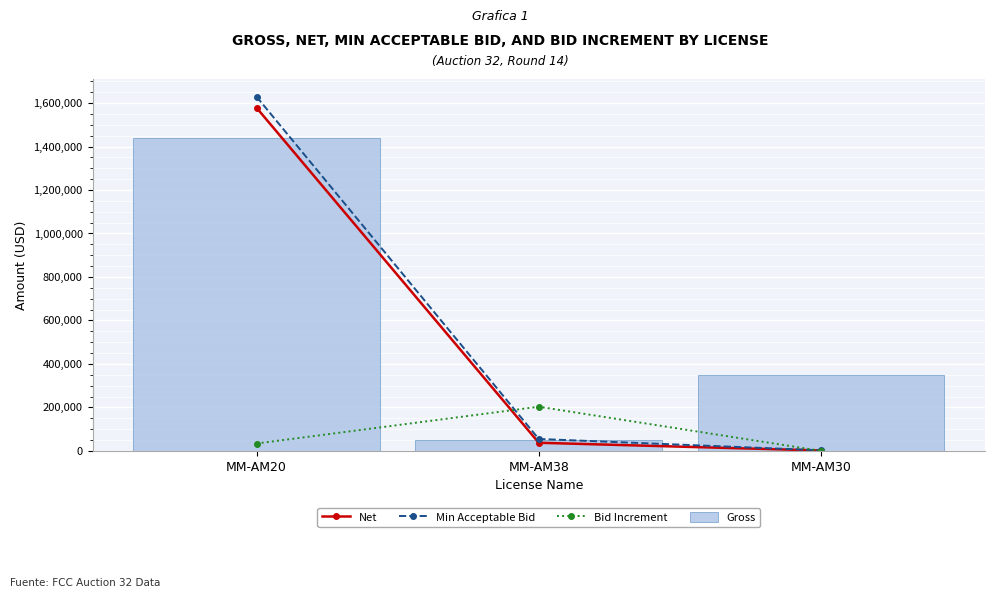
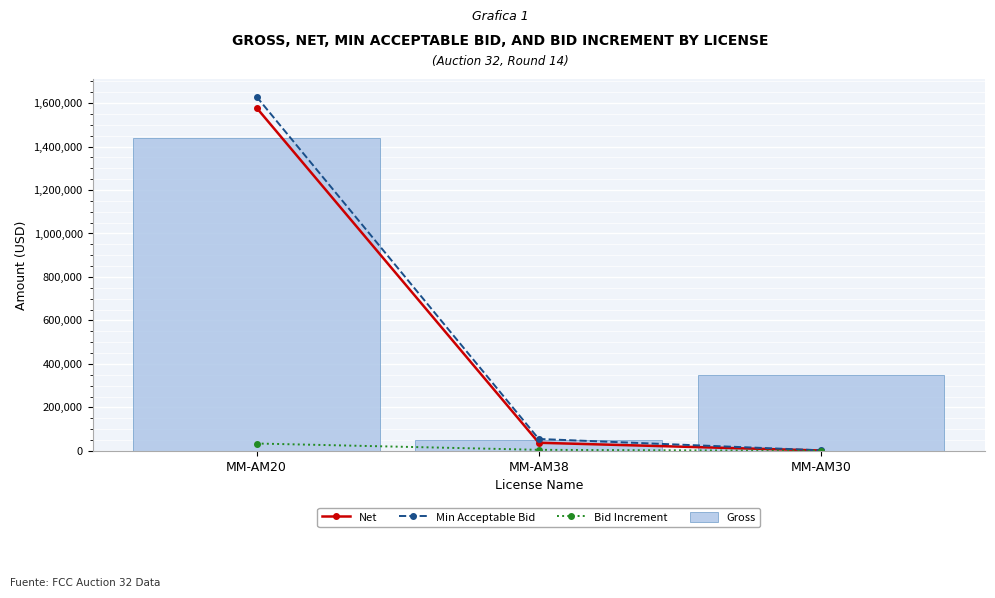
Bid Increment, MM-AM38: 200,000 -> 10,000
